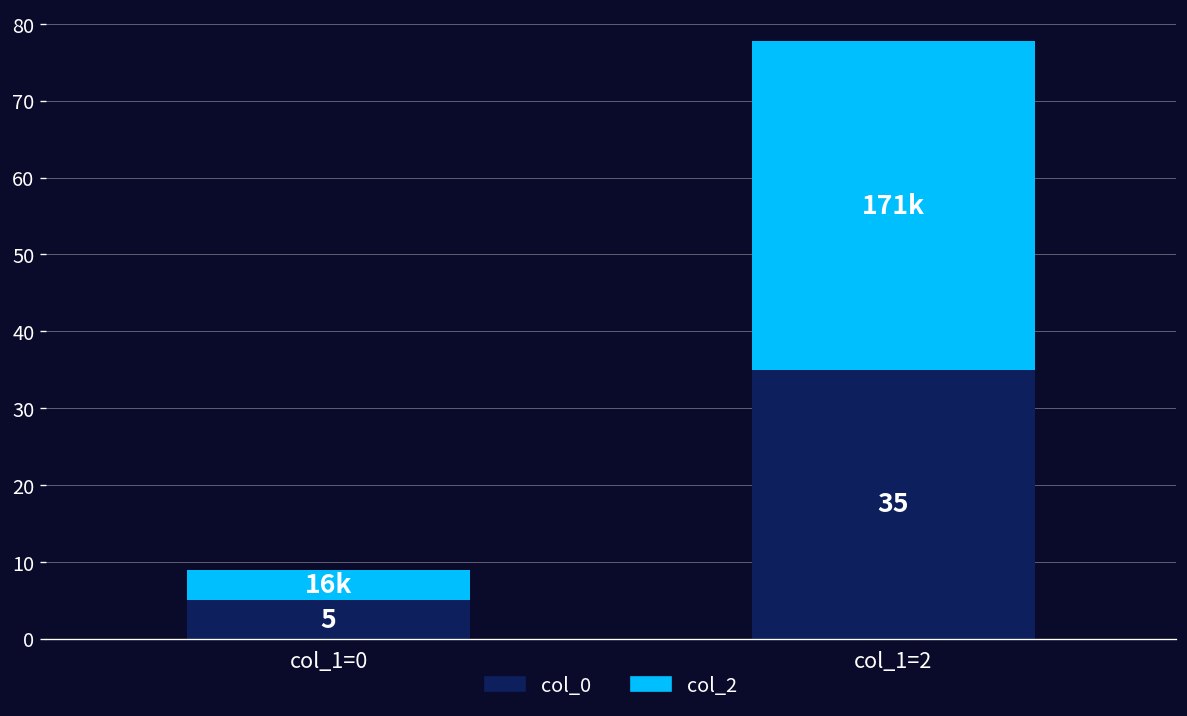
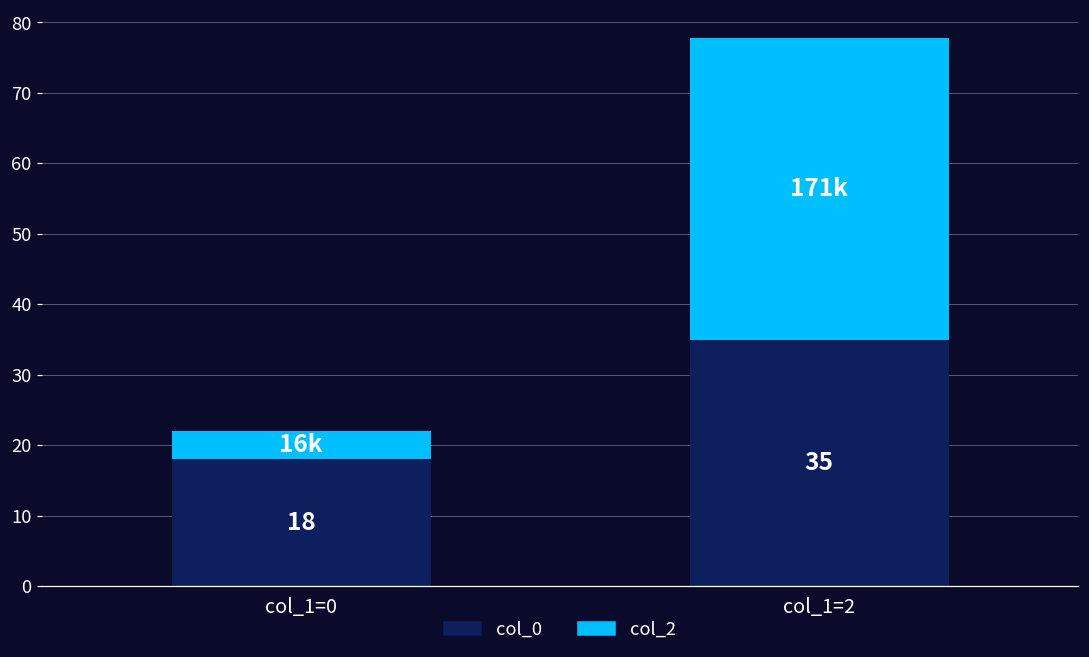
col_0, col_1=0: 5 -> 18
